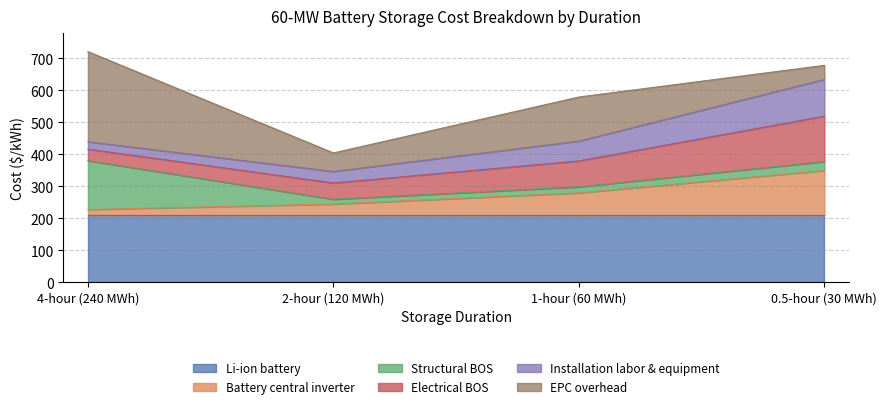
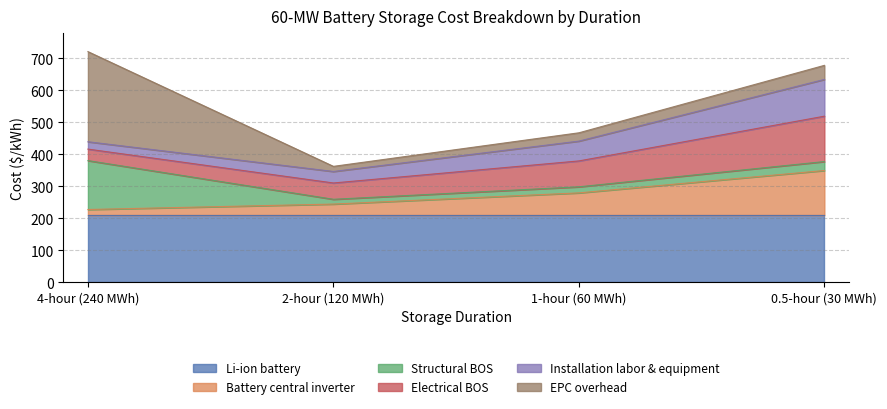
EPC overhead, 2-hour (120 MWh): 60 -> 20
EPC overhead, 1-hour (60 MWh): 140 -> 30
